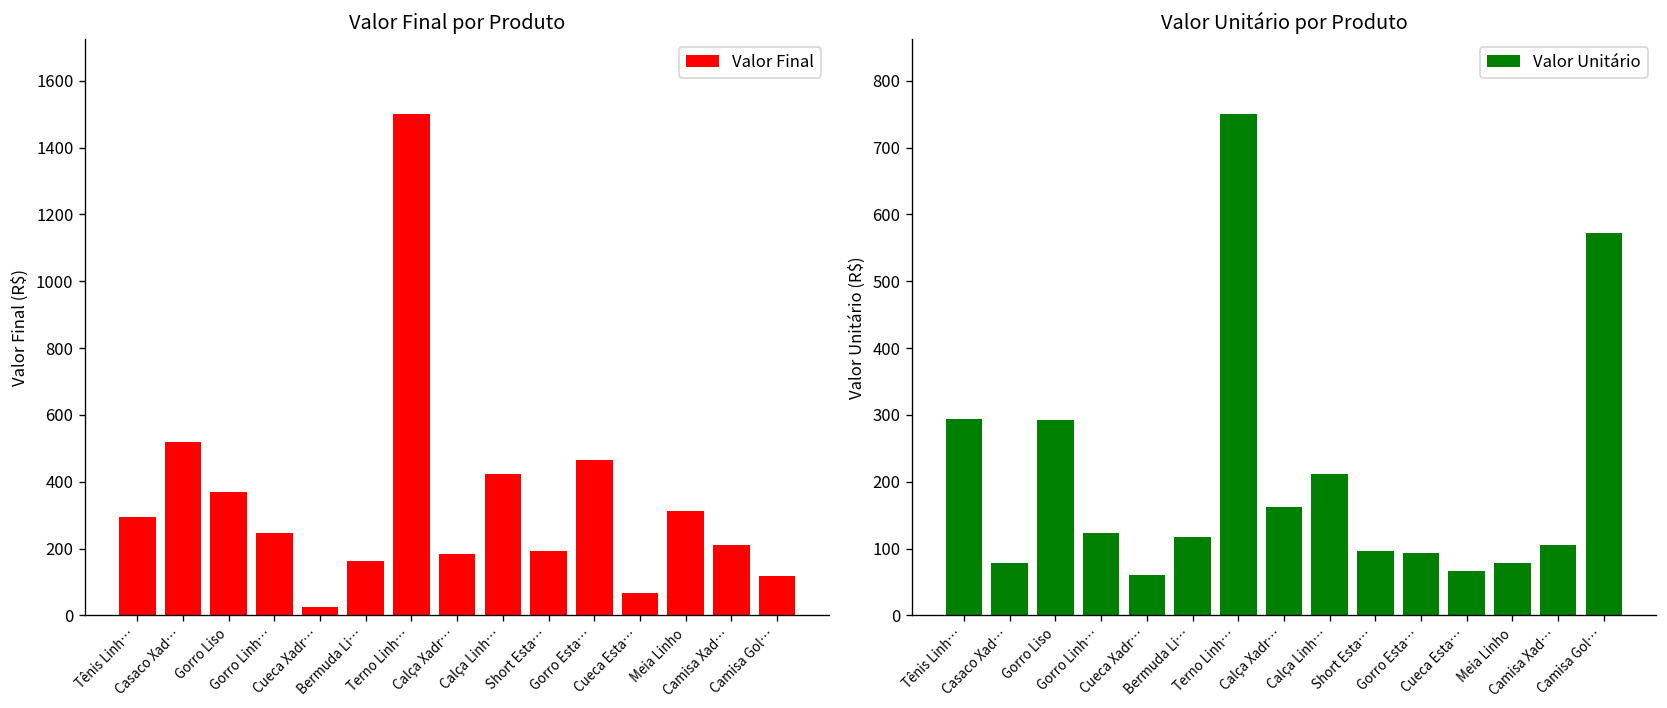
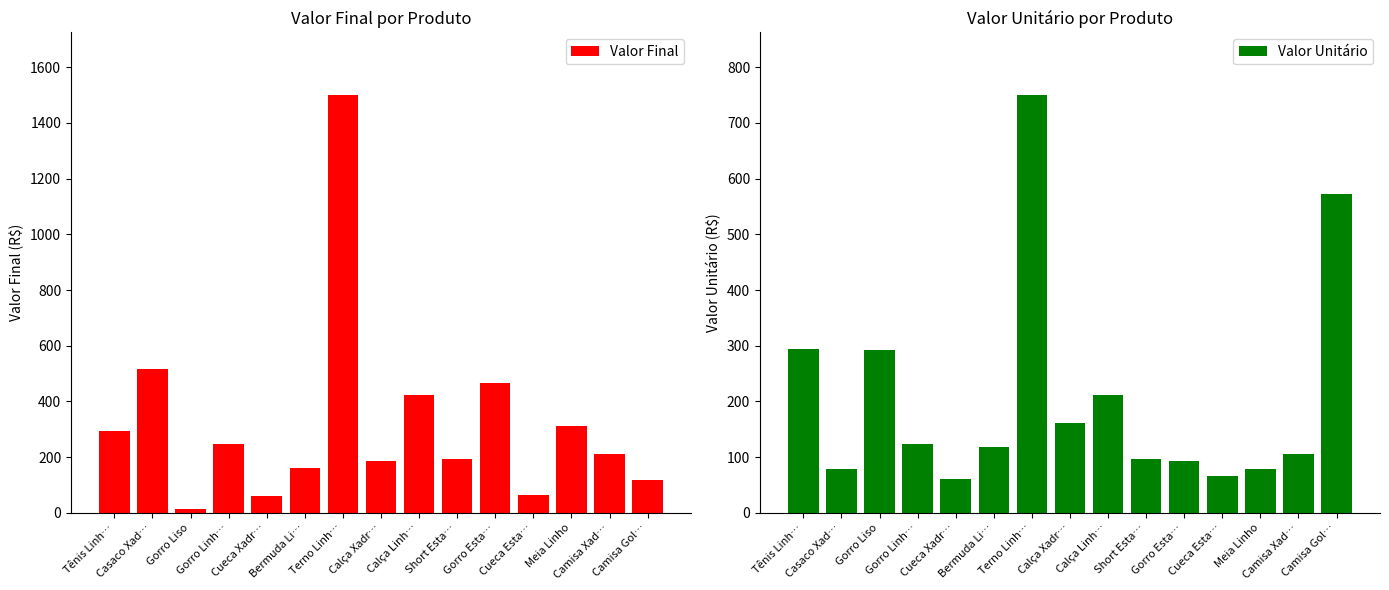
Valor Final por Produto, Gorro Liso: 370 -> 20
Valor Final por Produto, Cueca Xadr…: 30 -> 60
